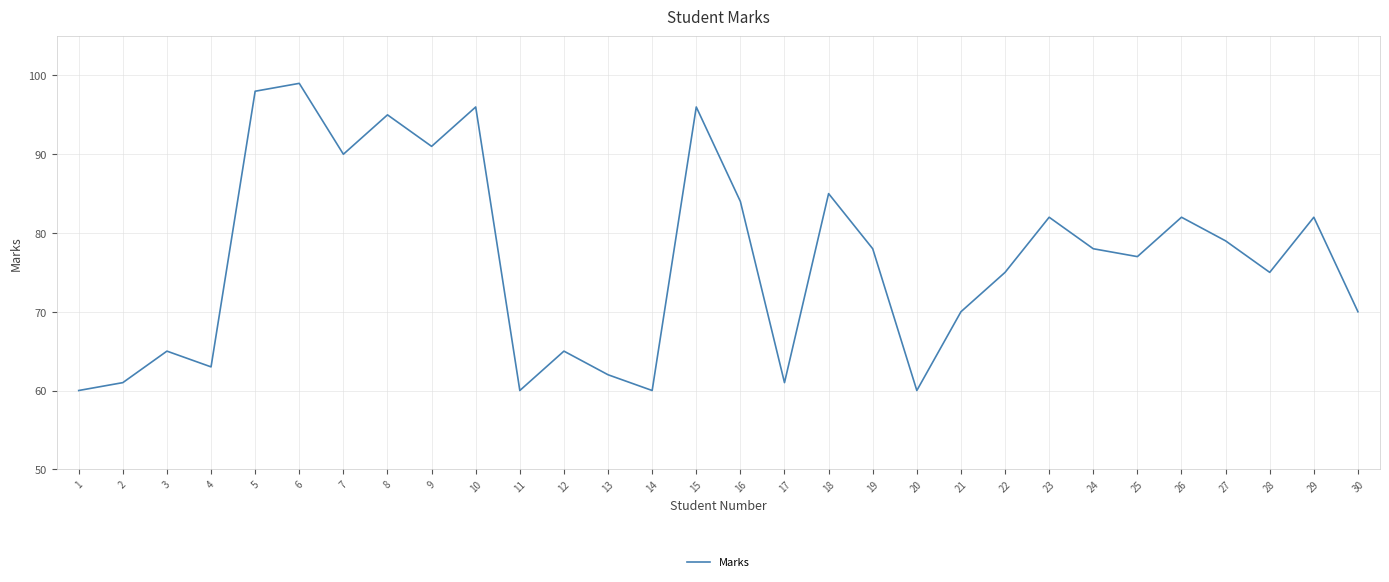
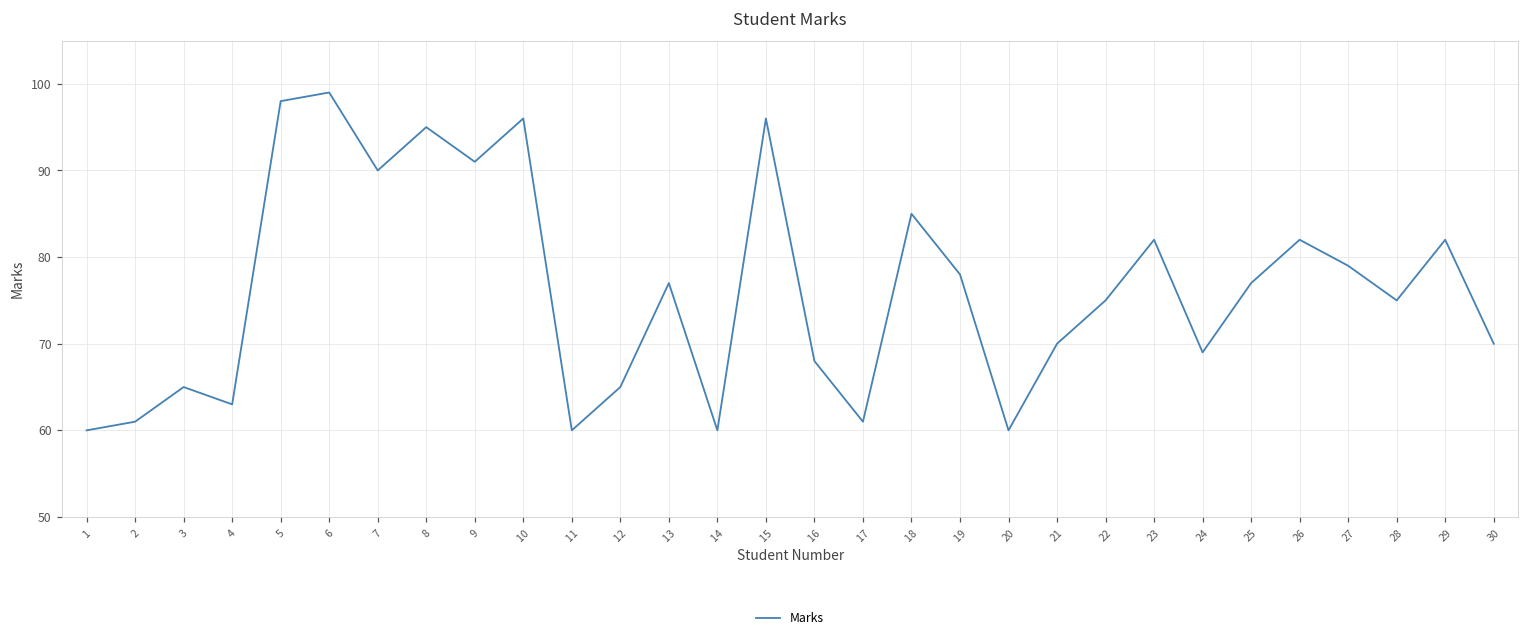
13: 62 -> 77
16: 84 -> 68
24: 78 -> 69
